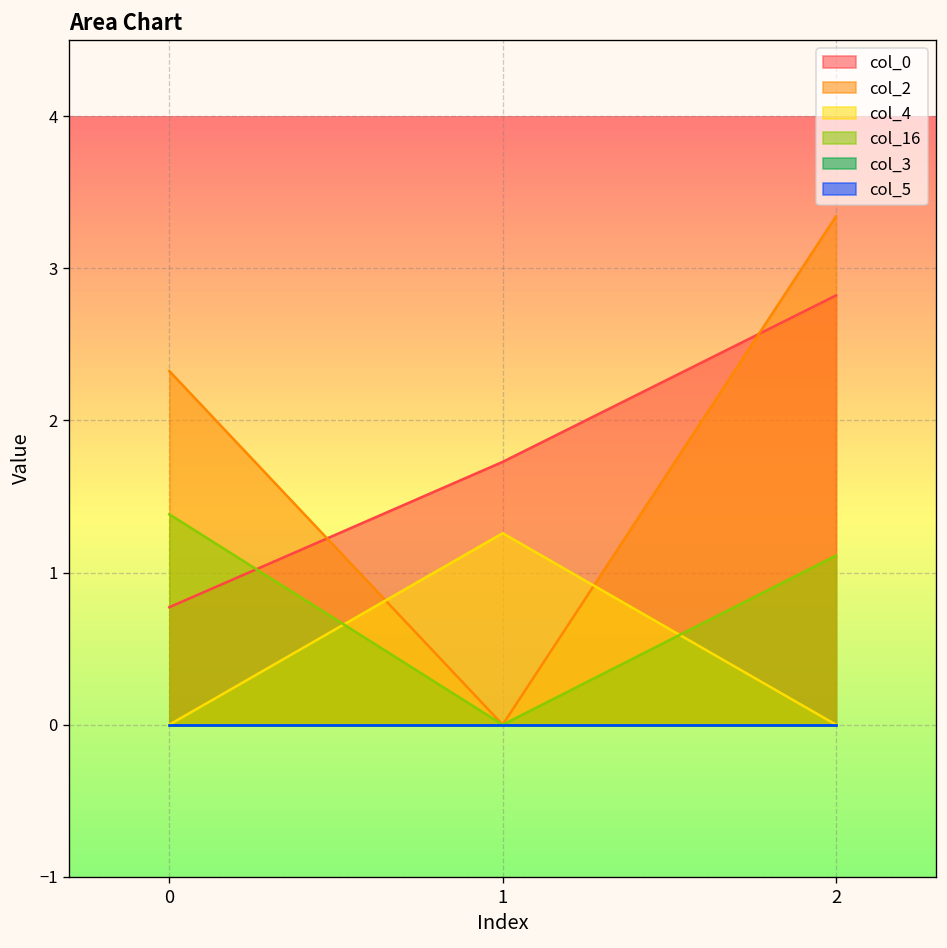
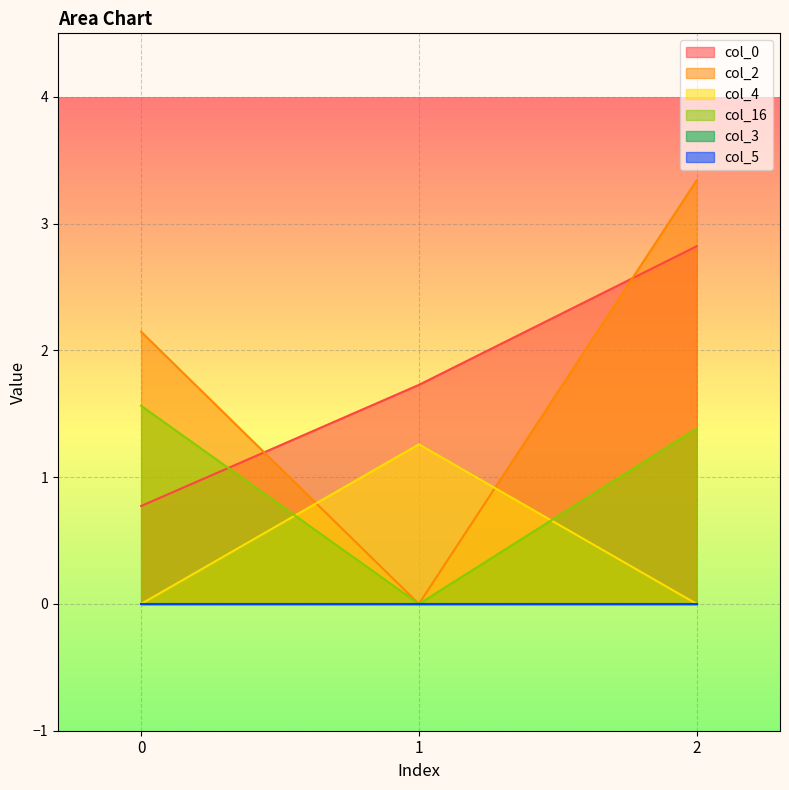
col_2, 0: 2.32 -> 2.15
col_16, 0: 1.38 -> 1.56
col_16, 2: 1.11 -> 1.38
